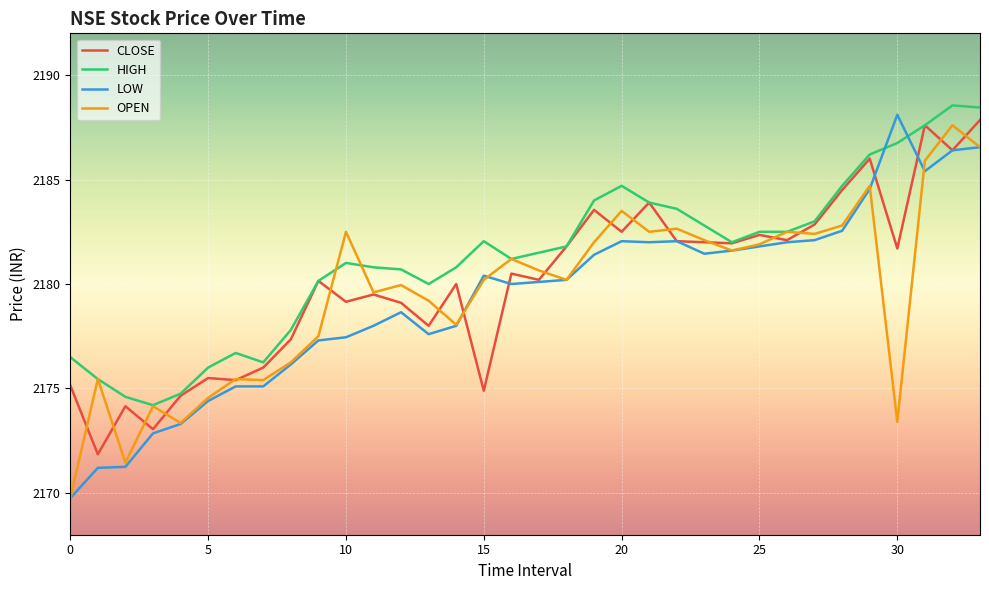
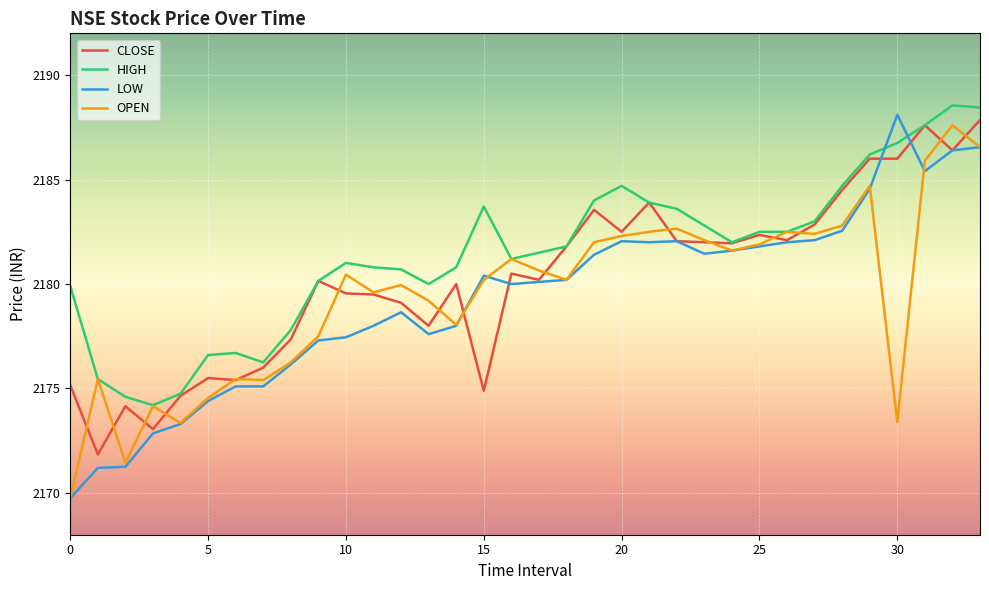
HIGH, 0: 2176.5 -> 2179.9
HIGH, 5: 2176.0 -> 2176.6
CLOSE, 10: 2179.2 -> 2179.6
OPEN, 10: 2182.5 -> 2180.5
HIGH, 15: 2182.1 -> 2183.7
OPEN, 20: 2183.5 -> 2182.3
CLOSE, 30: 2181.7 -> 2186.0
